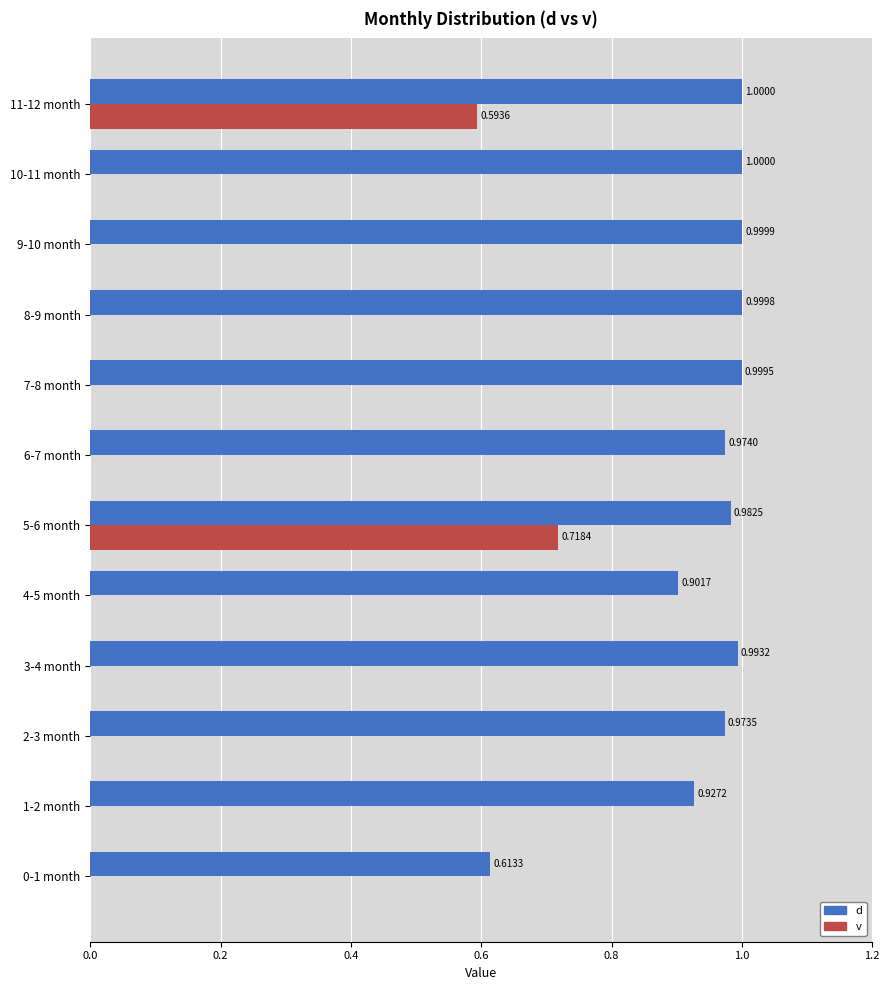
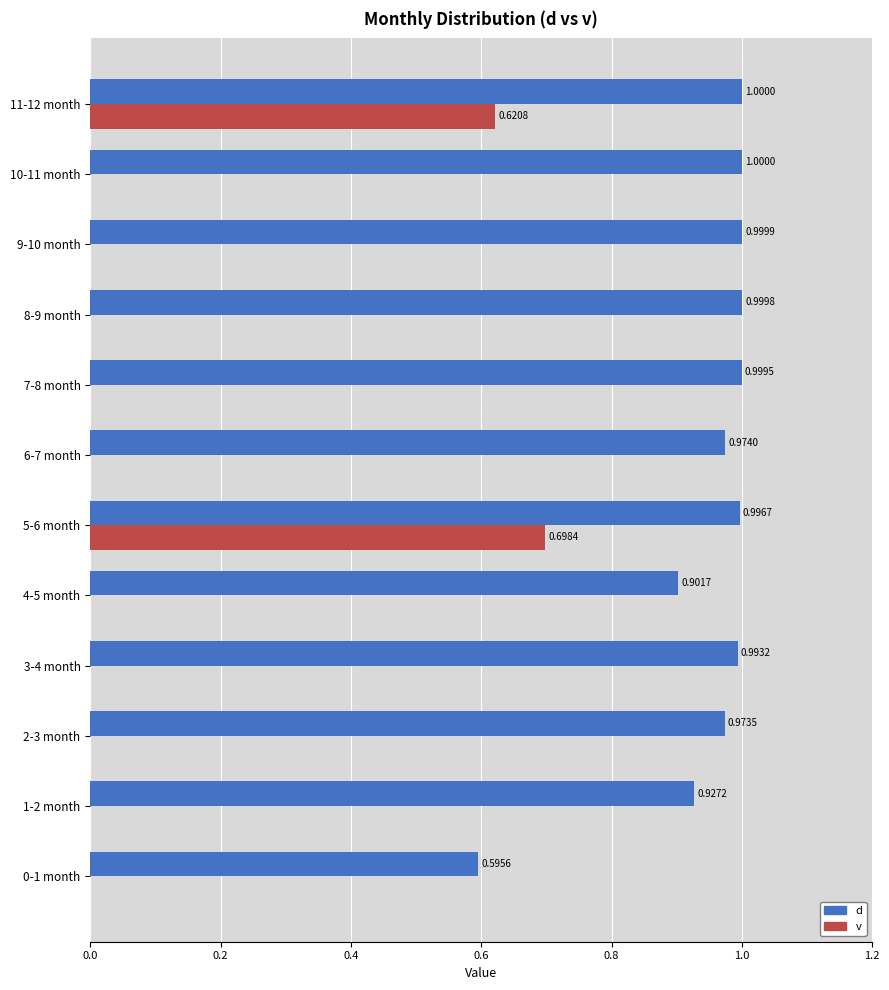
v, 11-12 month: 0.5936 -> 0.6208
d, 5-6 month: 0.9825 -> 0.9967
v, 5-6 month: 0.7184 -> 0.6984
d, 0-1 month: 0.6133 -> 0.5956
